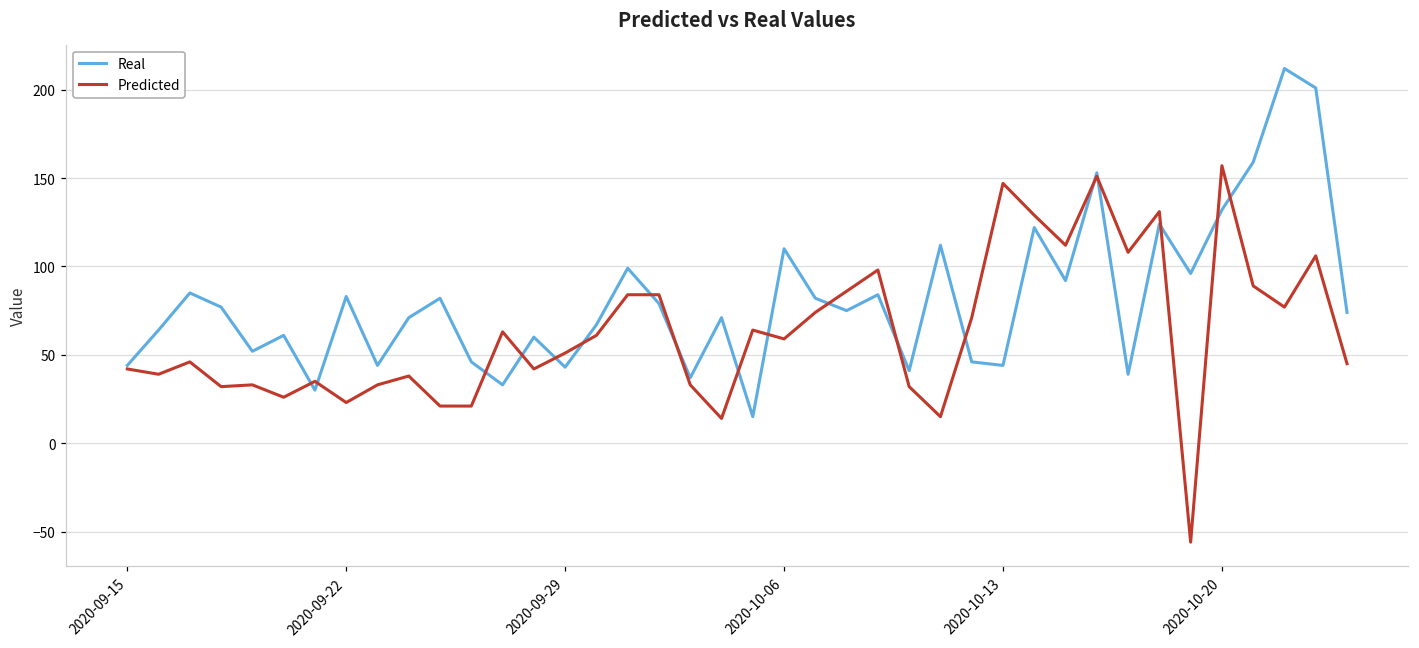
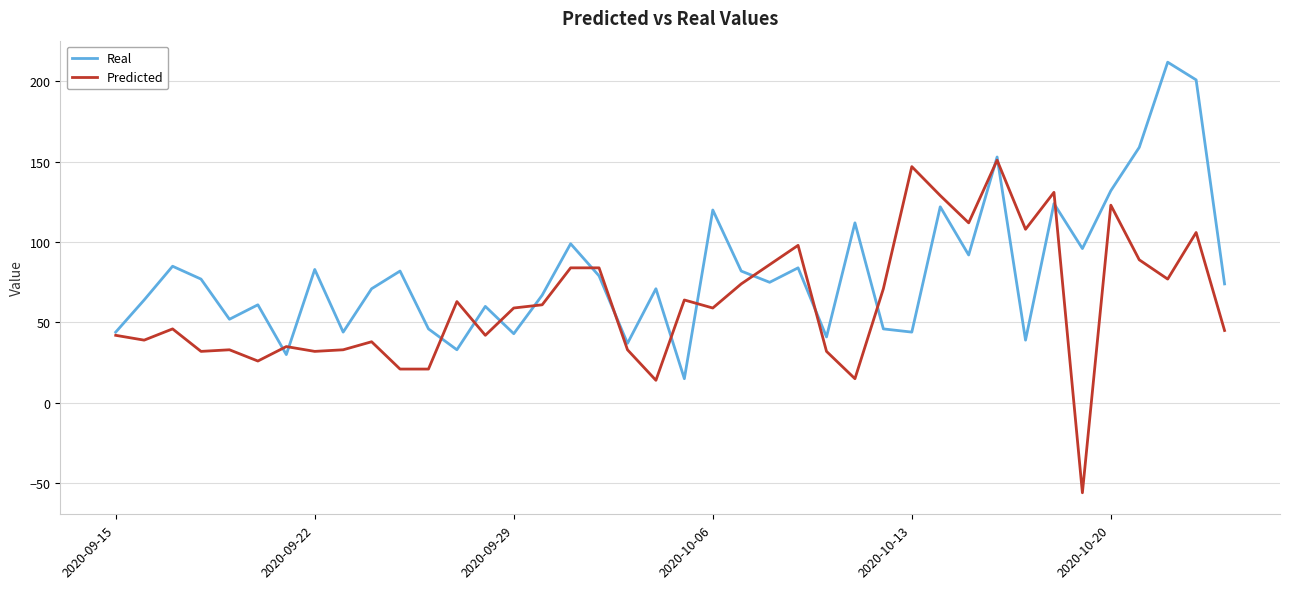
Predicted, 2020-09-22: 23 -> 32
Predicted, 2020-09-29: 51 -> 59
Real, 2020-10-06: 110 -> 120
Predicted, 2020-10-20: 157 -> 123
